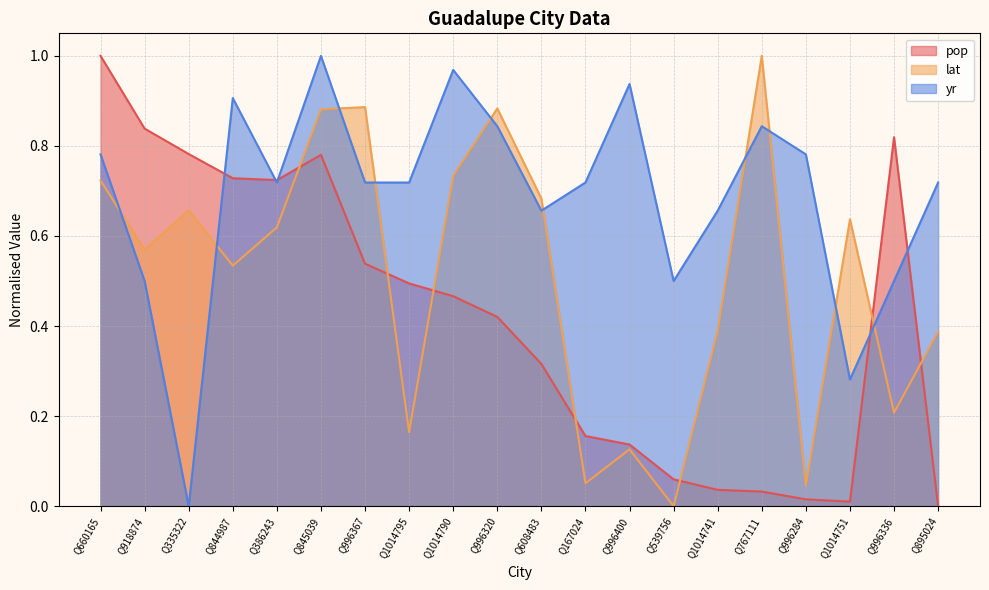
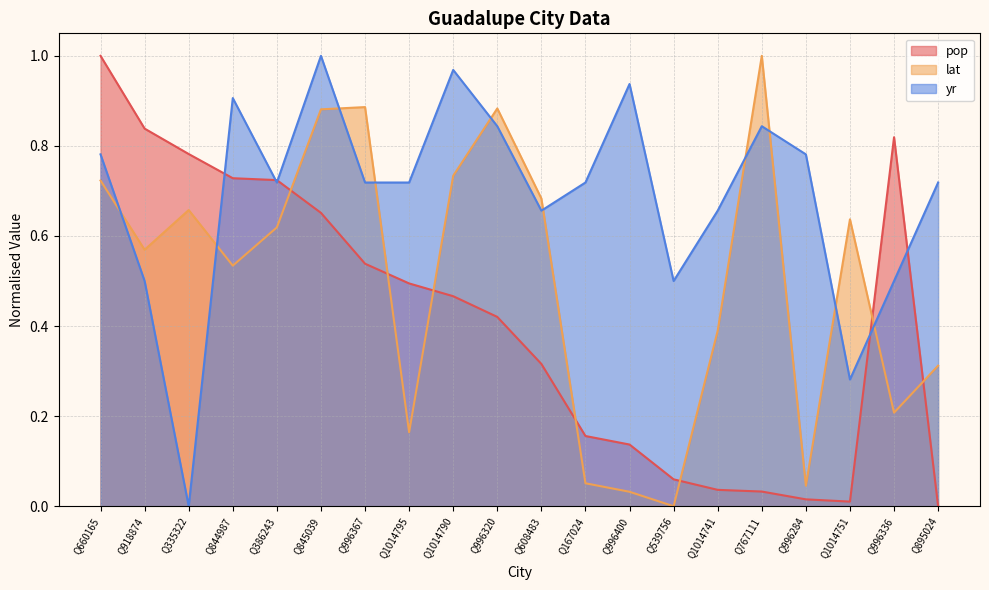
pop, Q845039: 0.78 -> 0.65
lat, Q996400: 0.13 -> 0.03
lat, Q895024: 0.39 -> 0.31
